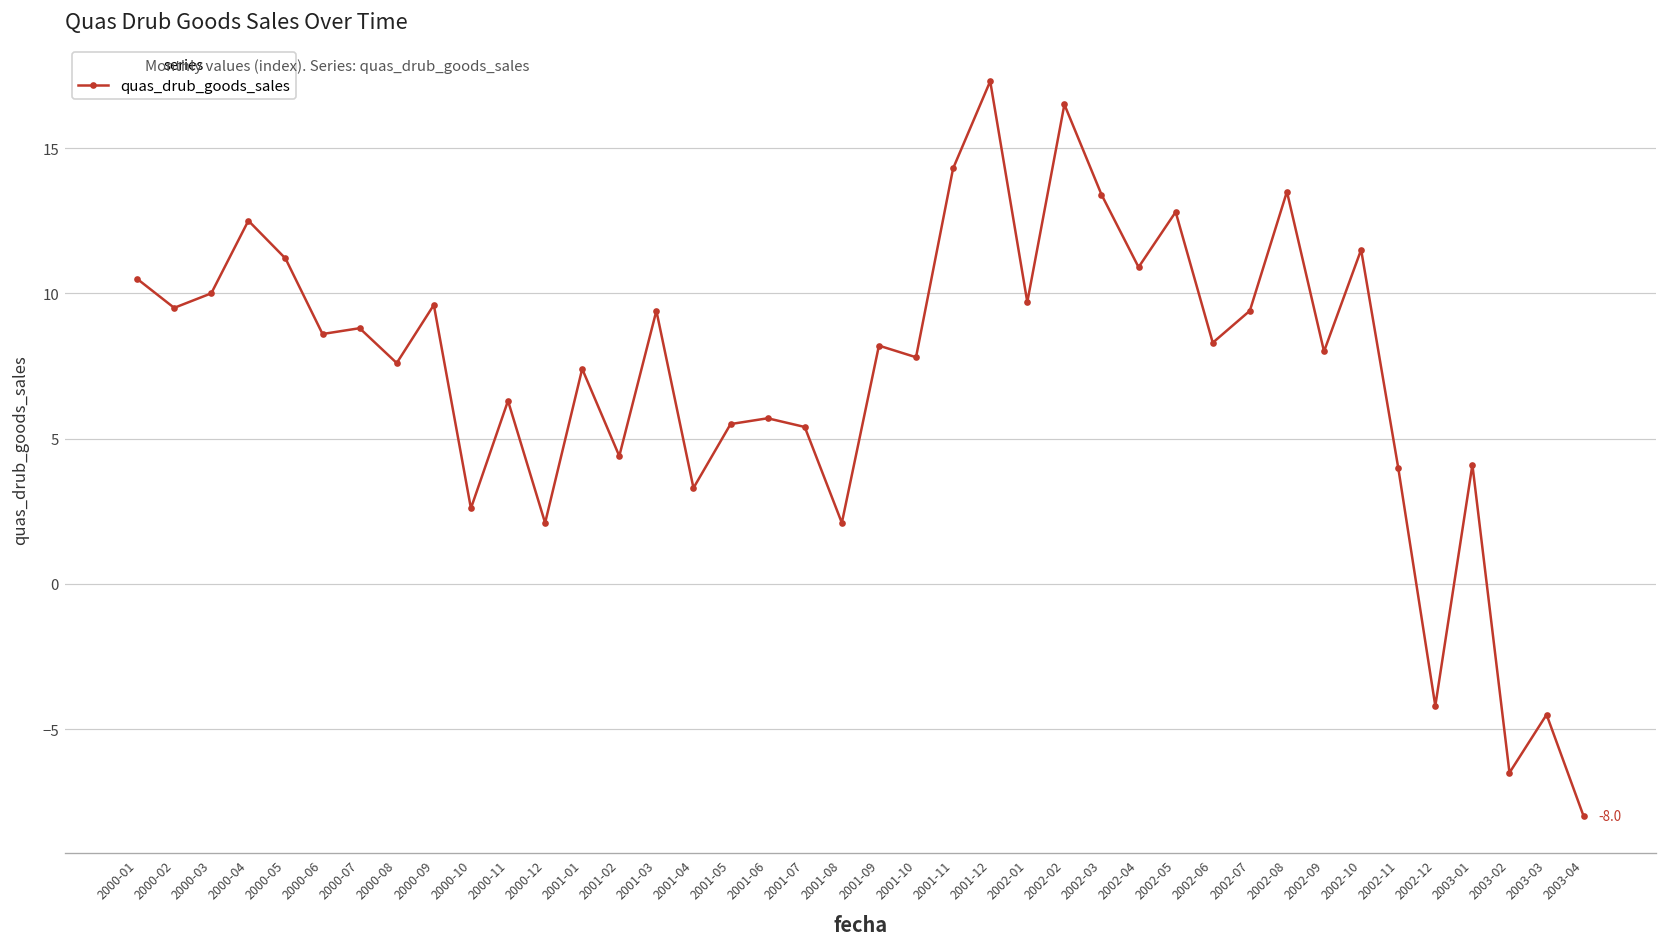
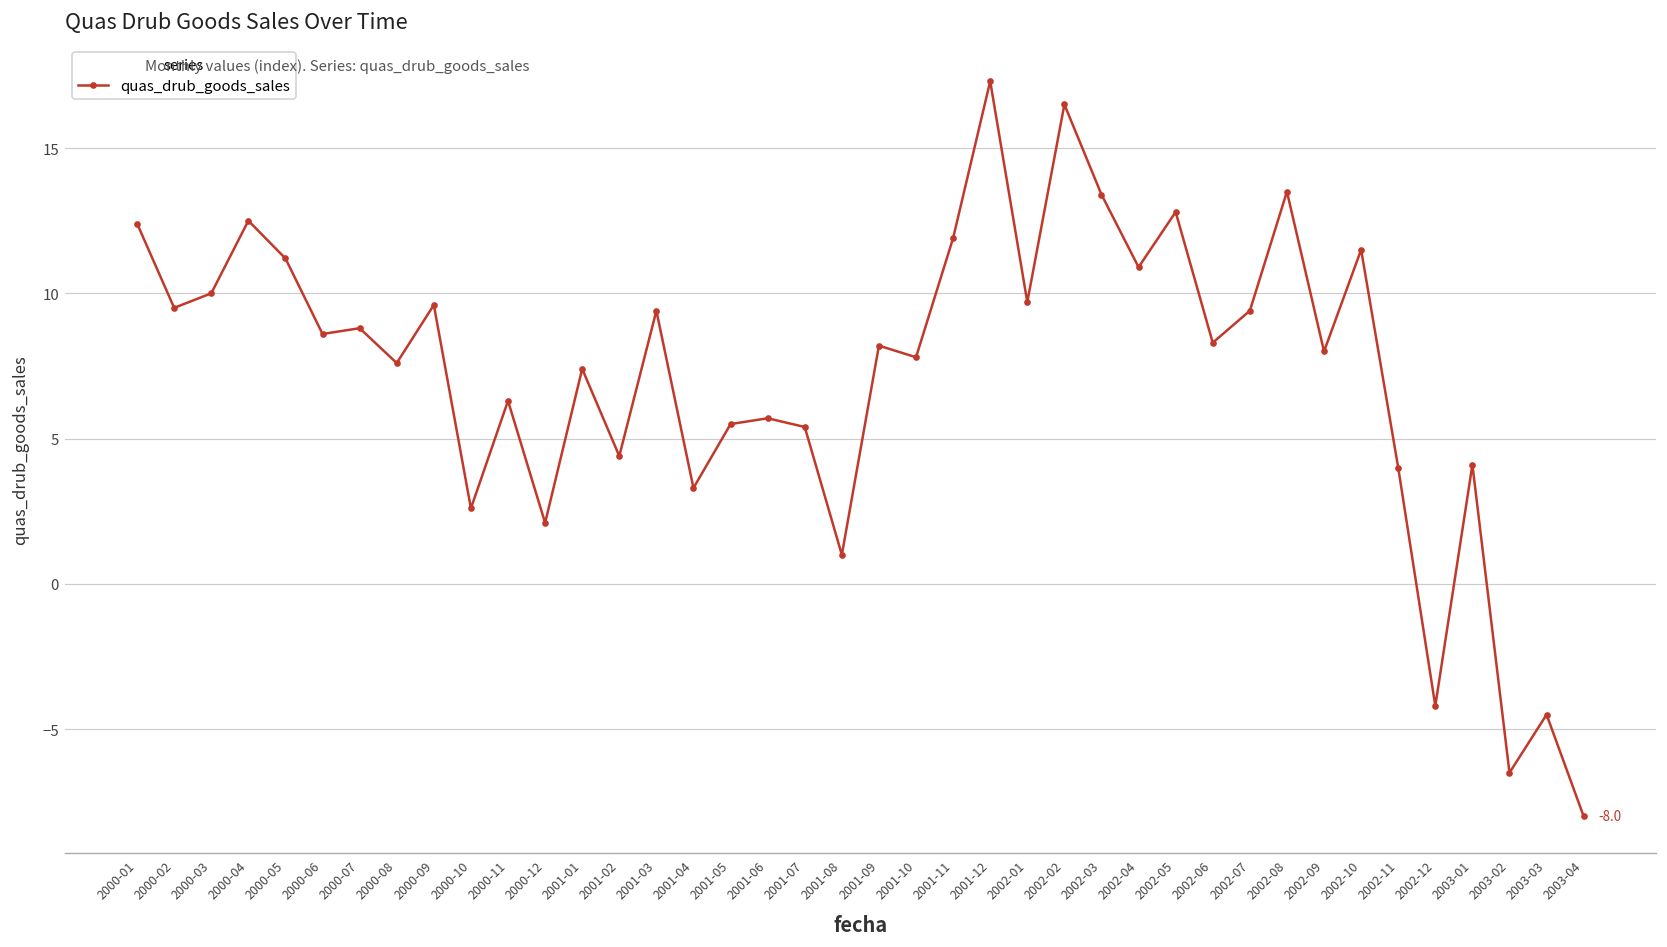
2000-01: 10.5 -> 12.4
2001-08: 2.1 -> 1.0
2001-11: 14.3 -> 11.9
